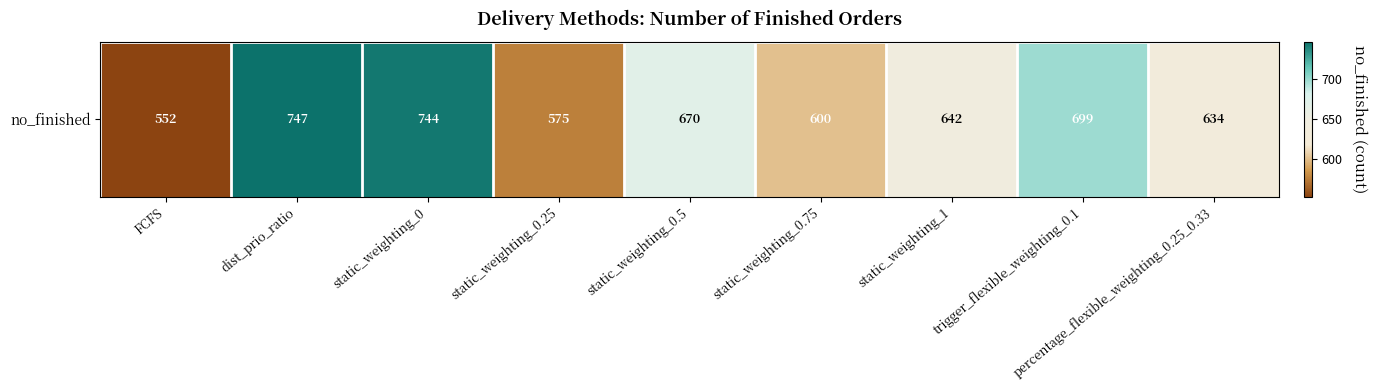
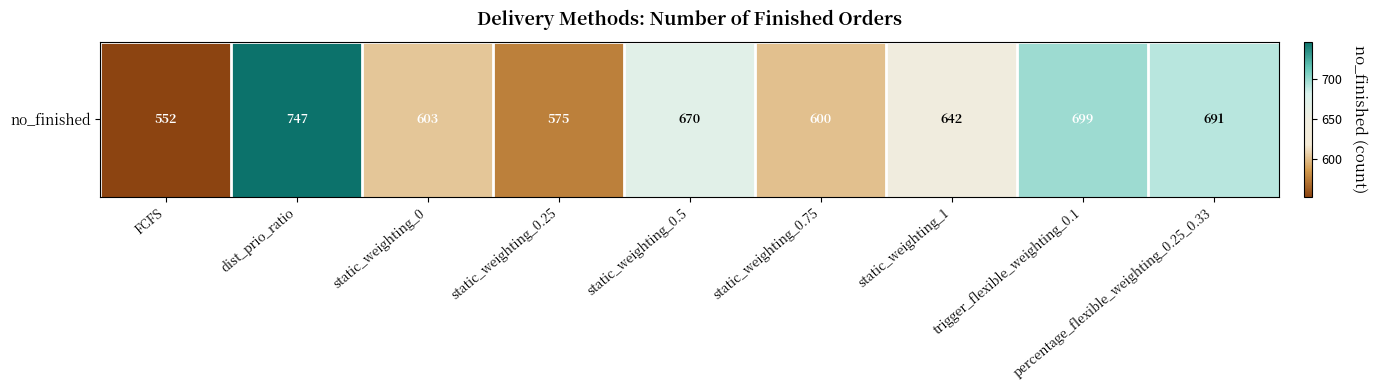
no_finished, static_weighting_0: 744 -> 603
no_finished, percentage_flexible_weighting_0.25_0.33: 634 -> 691
